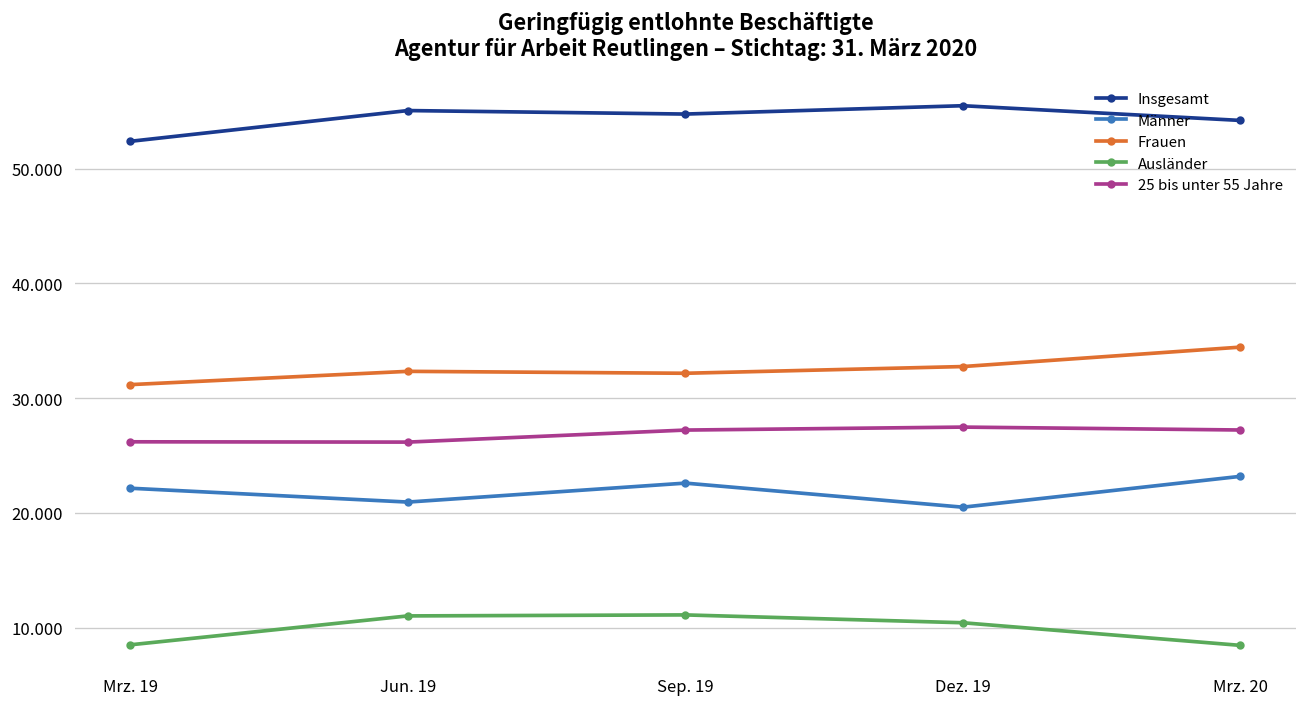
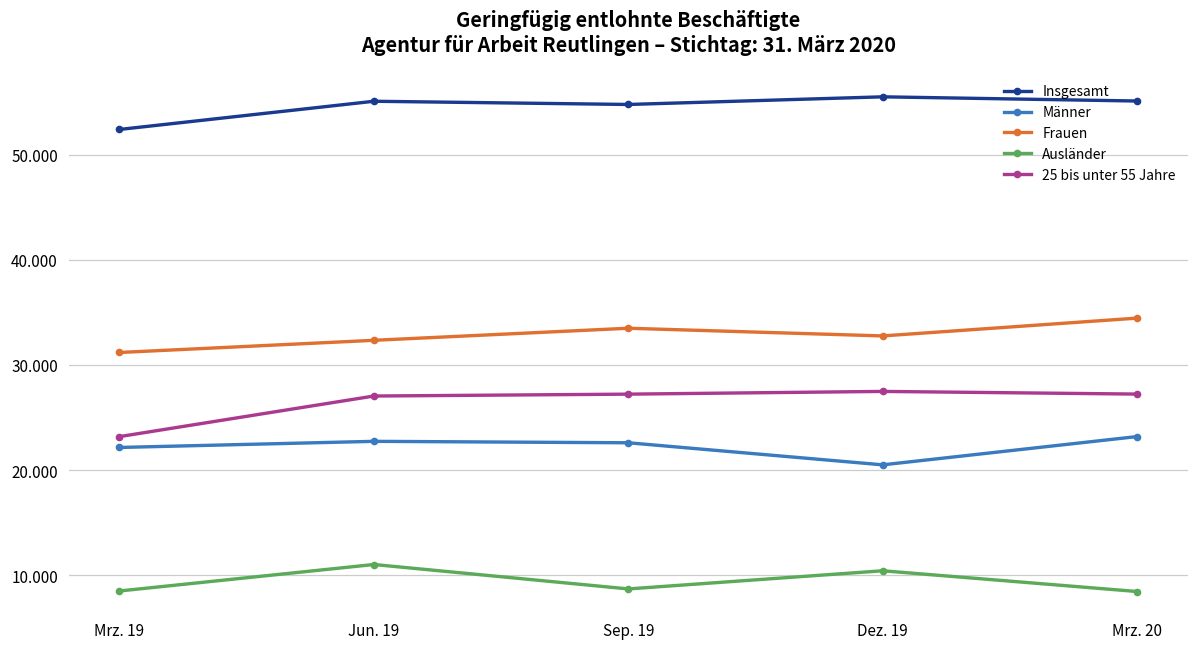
25 bis unter 55 Jahre, Mrz. 19: 26 -> 23
Männer, Jun. 19: 21 -> 23
25 bis unter 55 Jahre, Jun. 19: 26 -> 27
Frauen, Sep. 19: 32 -> 33
Ausländer, Sep. 19: 11 -> 9
Insgesamt, Mrz. 20: 54 -> 55
